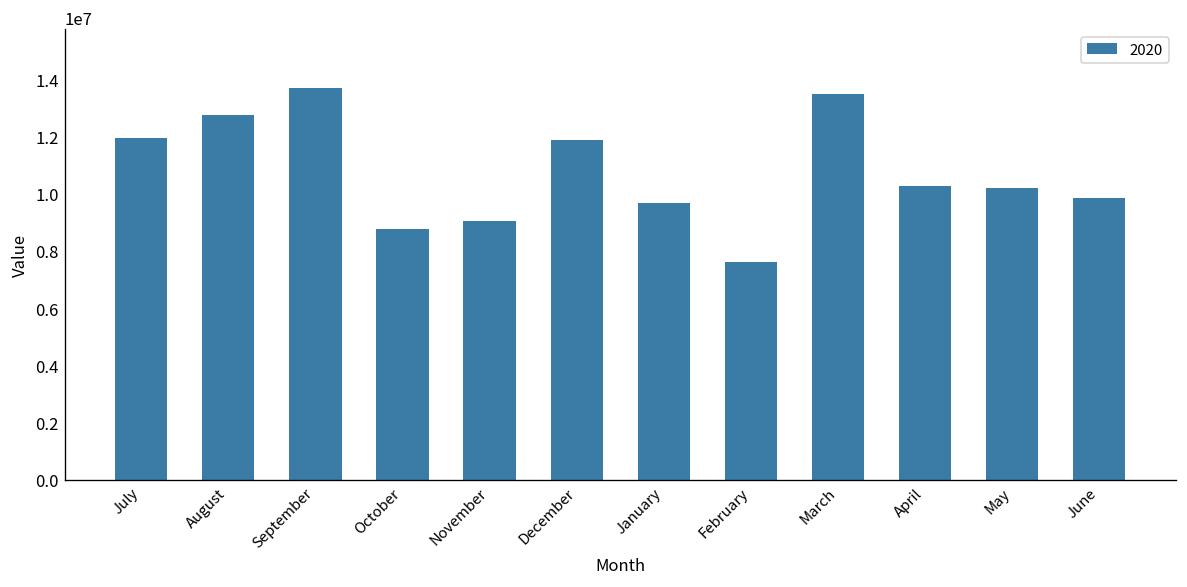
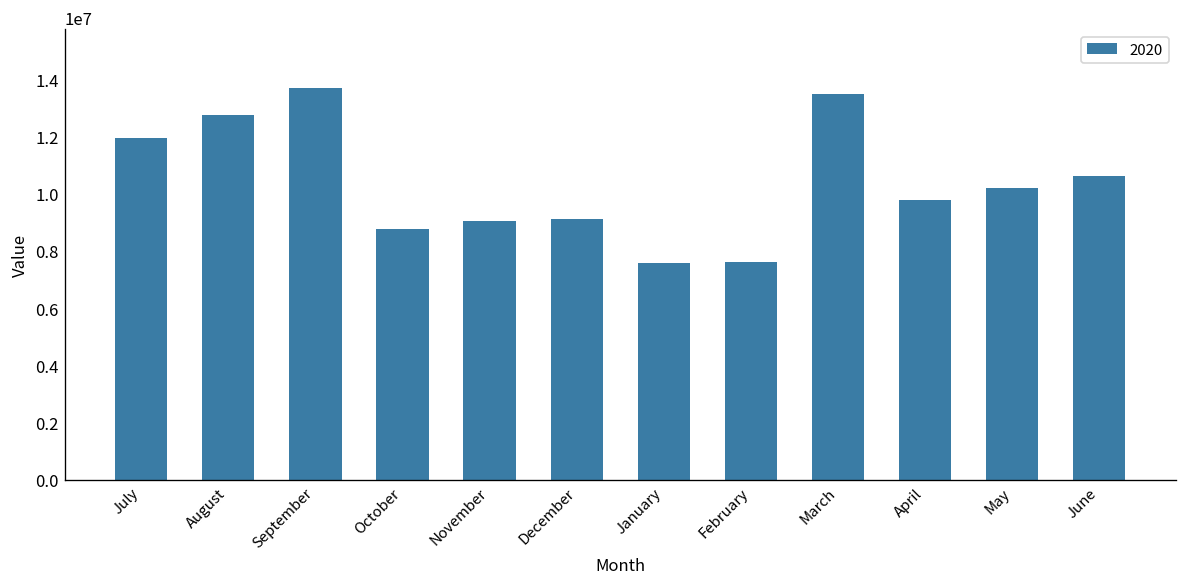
December: 11900000 -> 9100000
January: 9700000 -> 7600000
April: 10300000 -> 9800000
June: 9900000 -> 10600000
